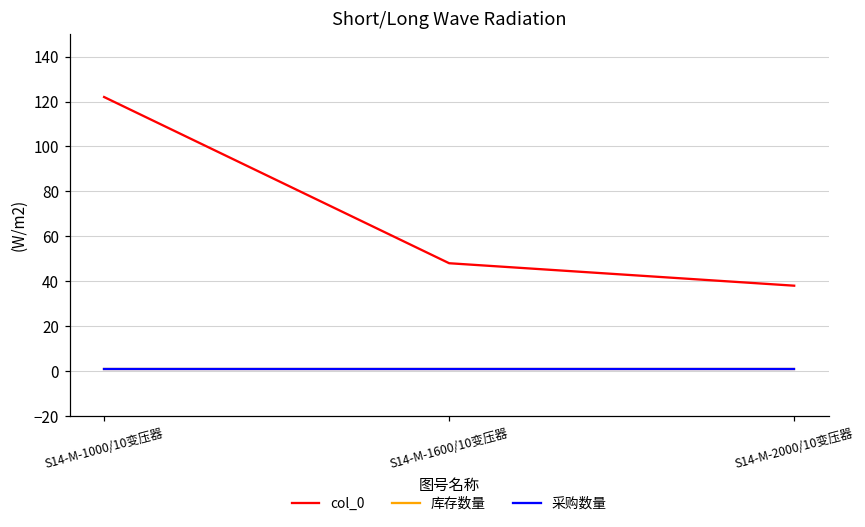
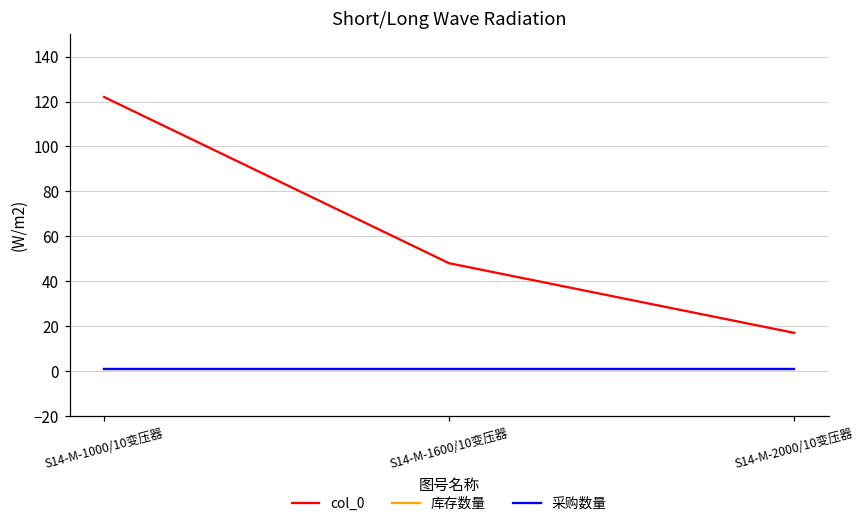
col_0, S14-M-2000/10变压器: 38 -> 17
